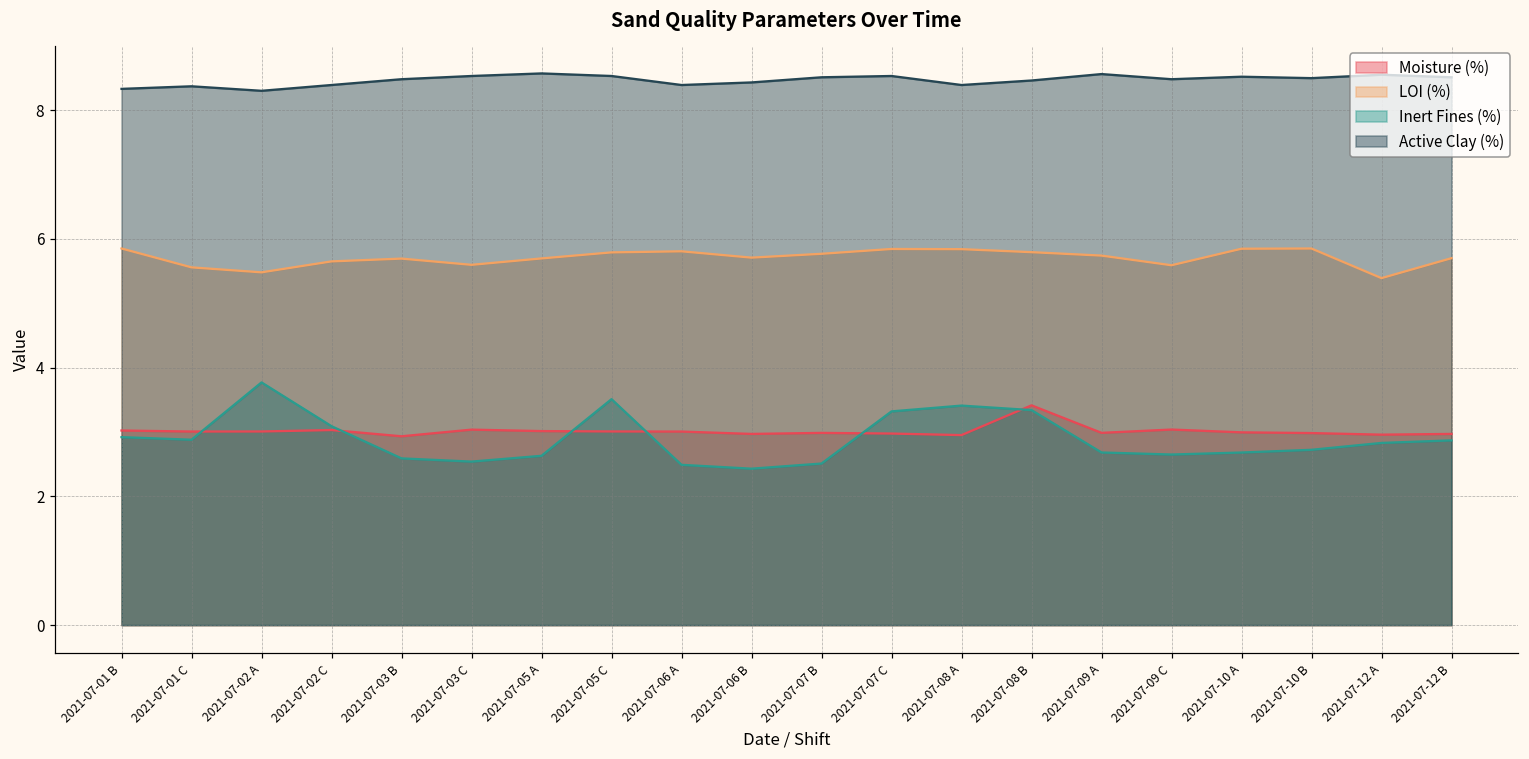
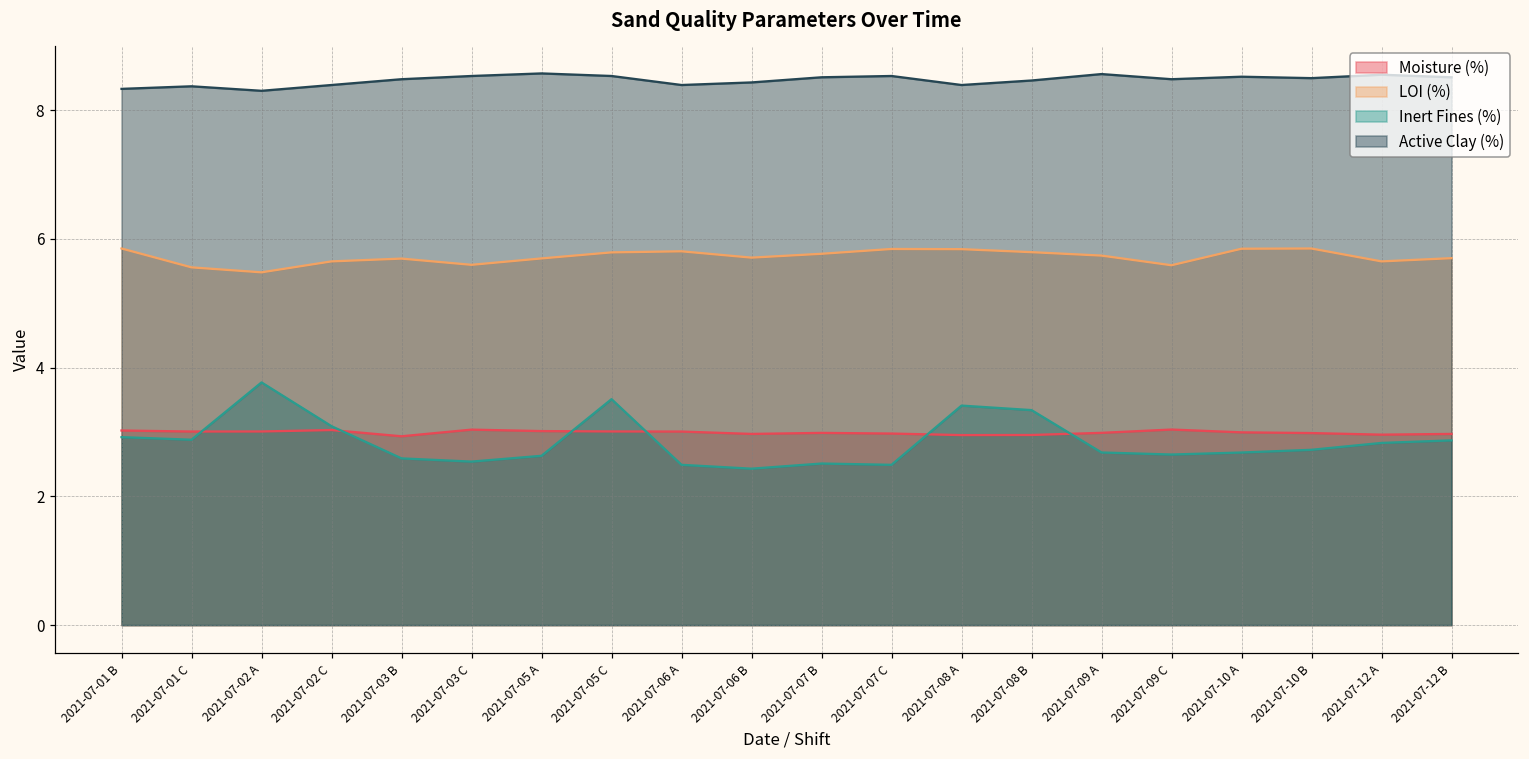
Inert Fines (%), 2021-07-07 C: 3.3 -> 2.5
Moisture (%), 2021-07-08 B: 3.4 -> 3.0
LOI (%), 2021-07-12 A: 5.4 -> 5.7
